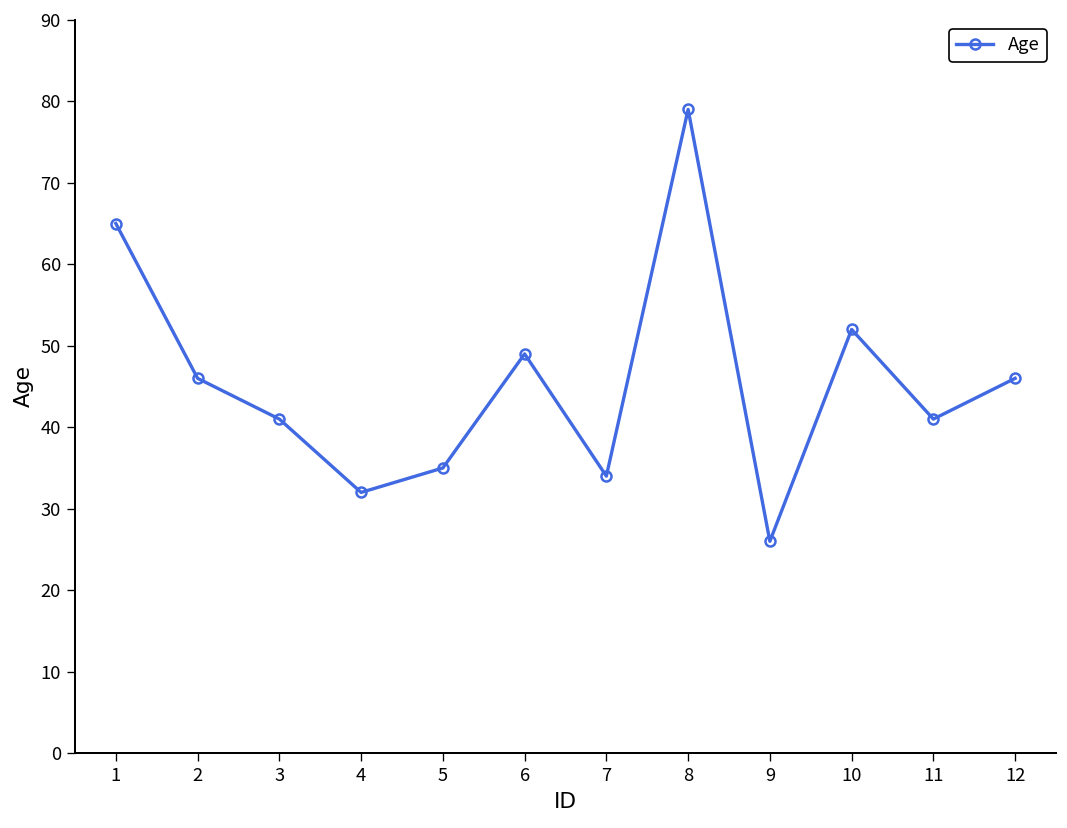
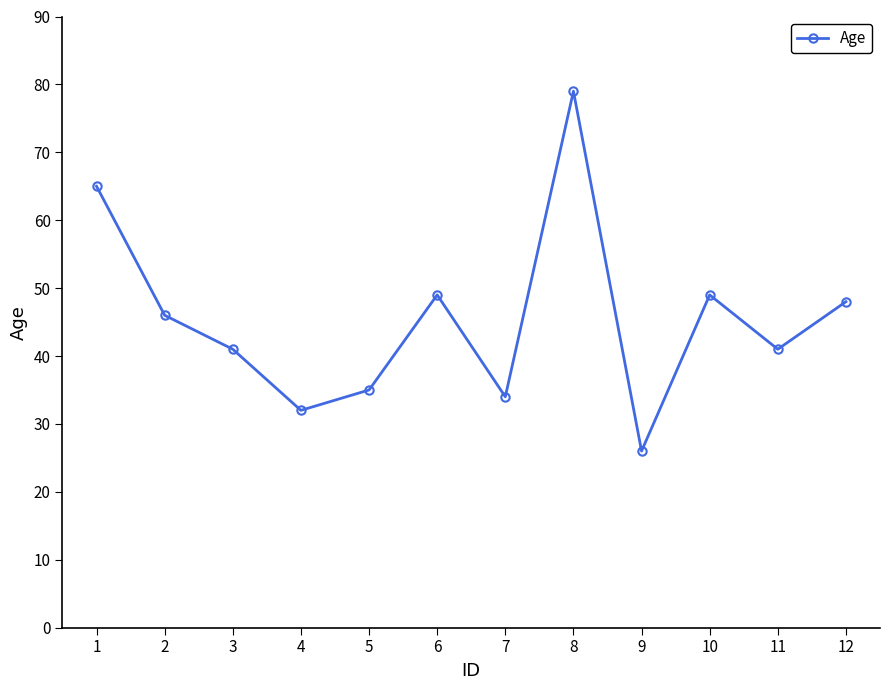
10: 52 -> 49
12: 46 -> 48
